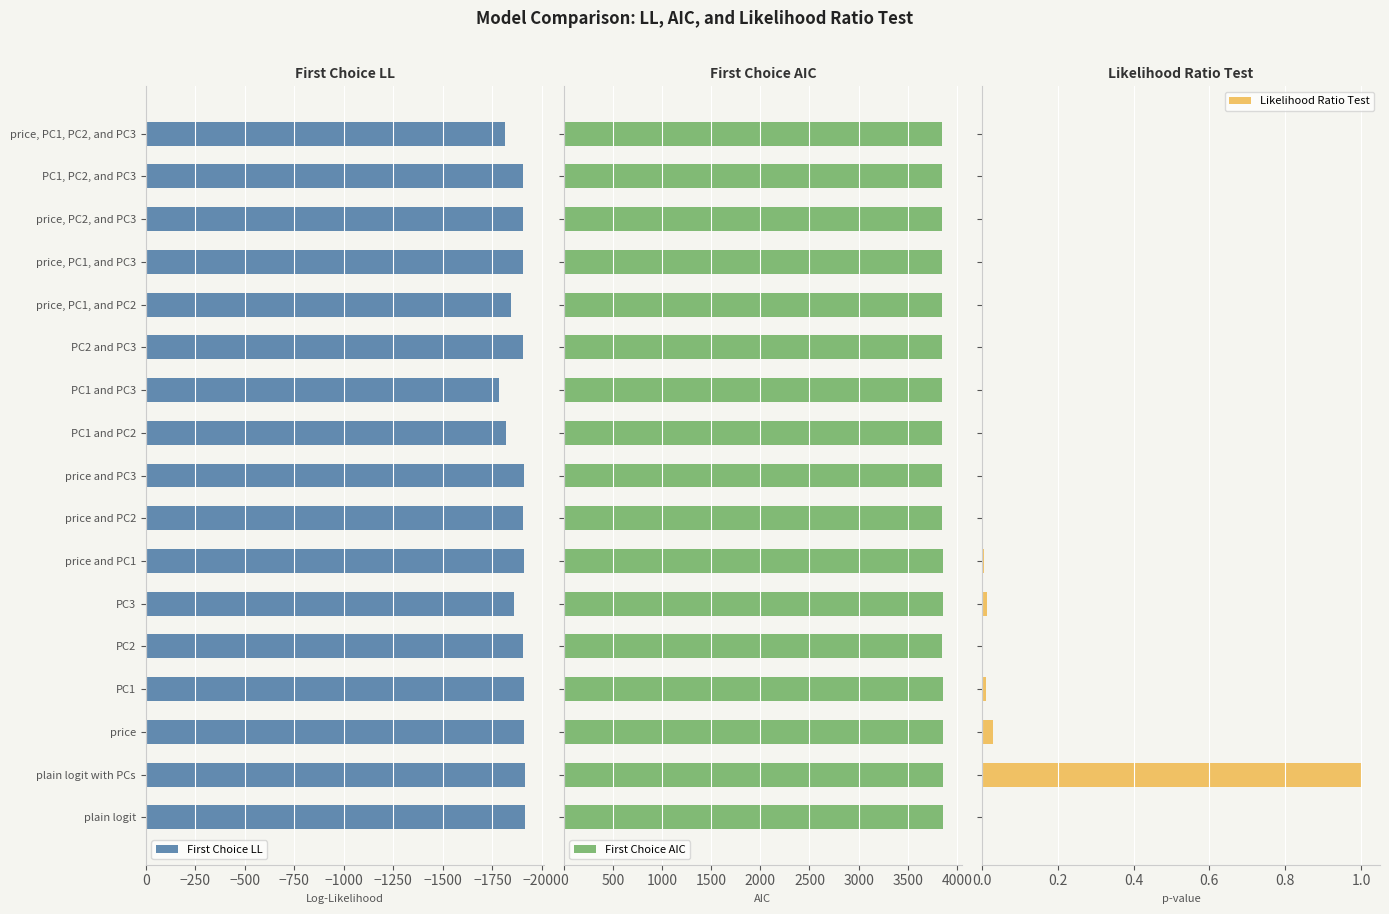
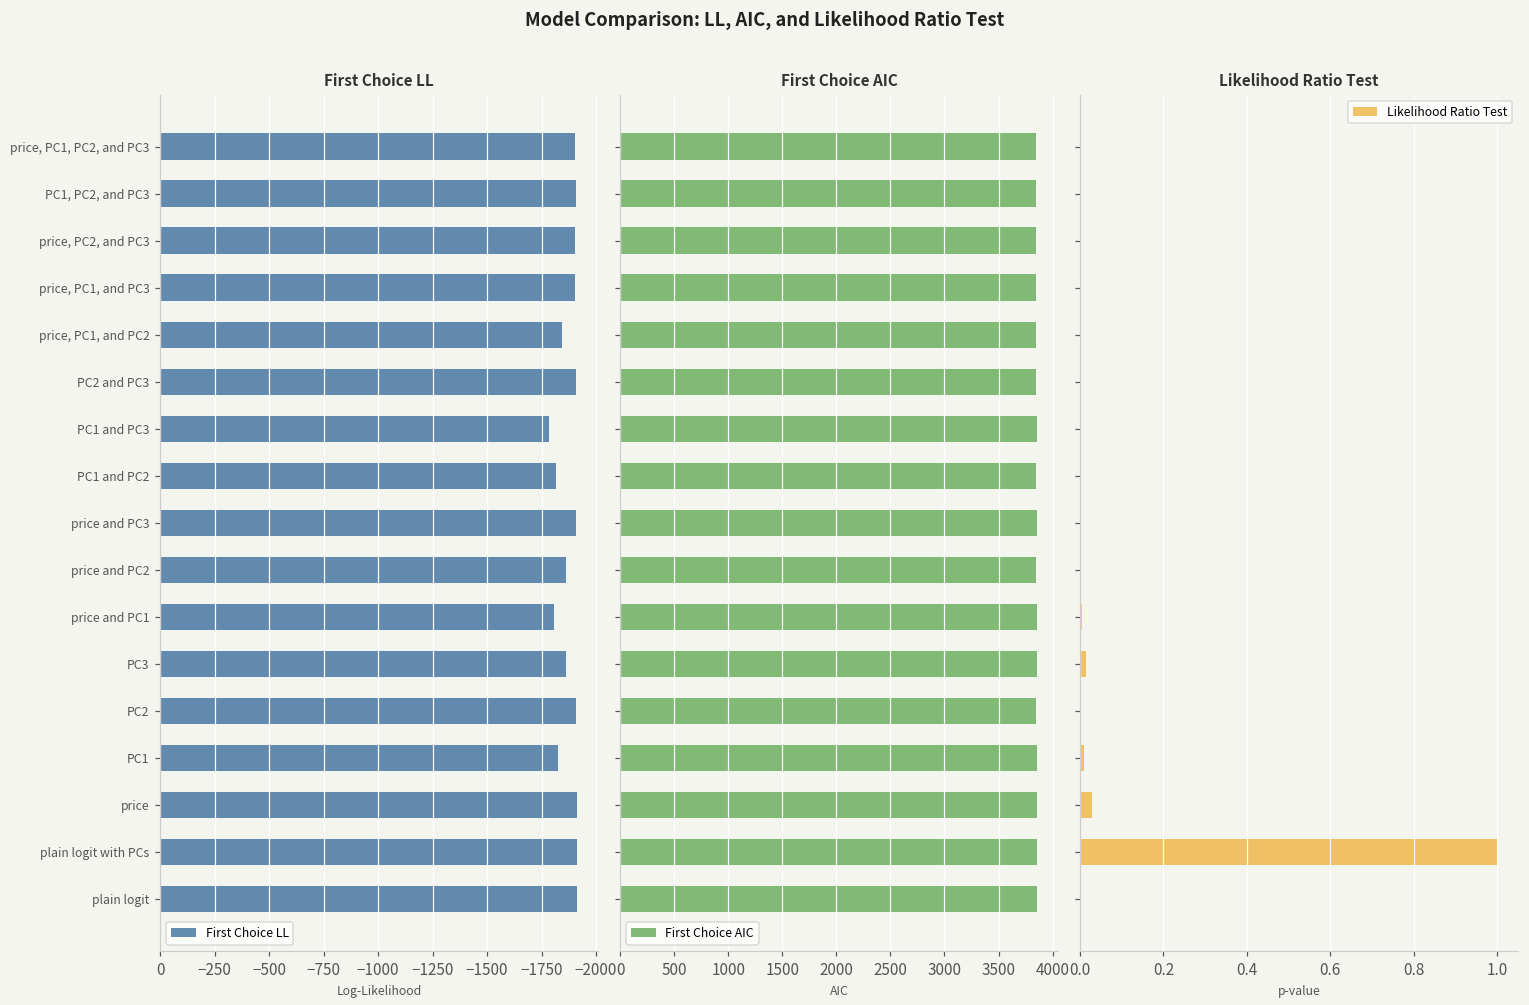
First Choice LL, price, PC1, PC2, and PC3: -1810 -> -1900
First Choice LL, price and PC2: -1910 -> -1860
First Choice LL, price and PC1: -1910 -> -1810
First Choice LL, PC1: -1910 -> -1820
